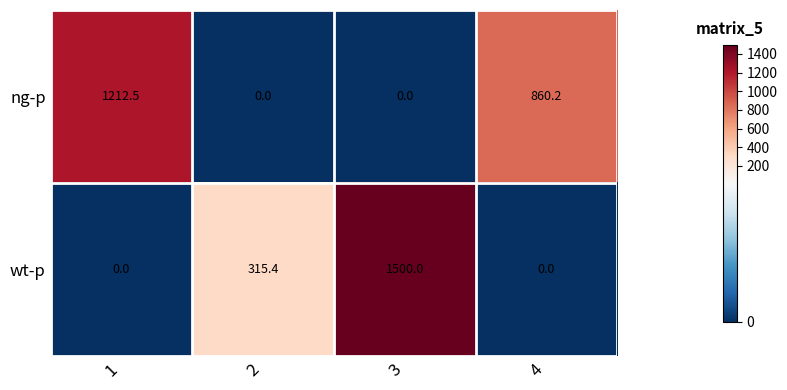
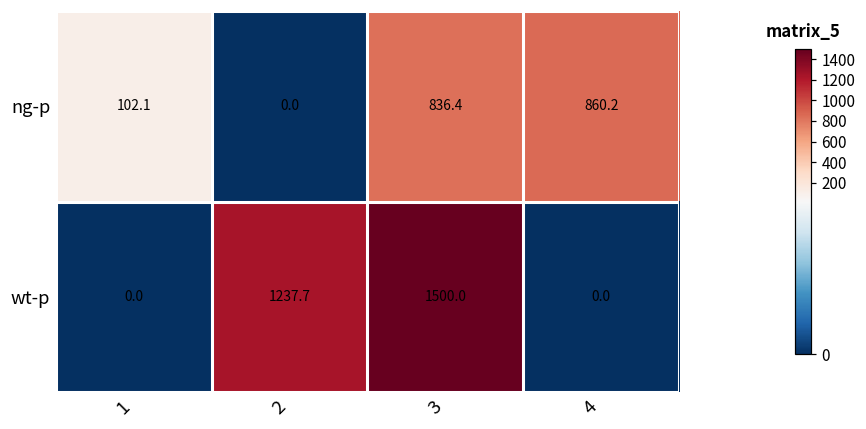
ng-p, 1: 1212.5 -> 102.1
ng-p, 3: 0.0 -> 836.4
wt-p, 2: 315.4 -> 1237.7
